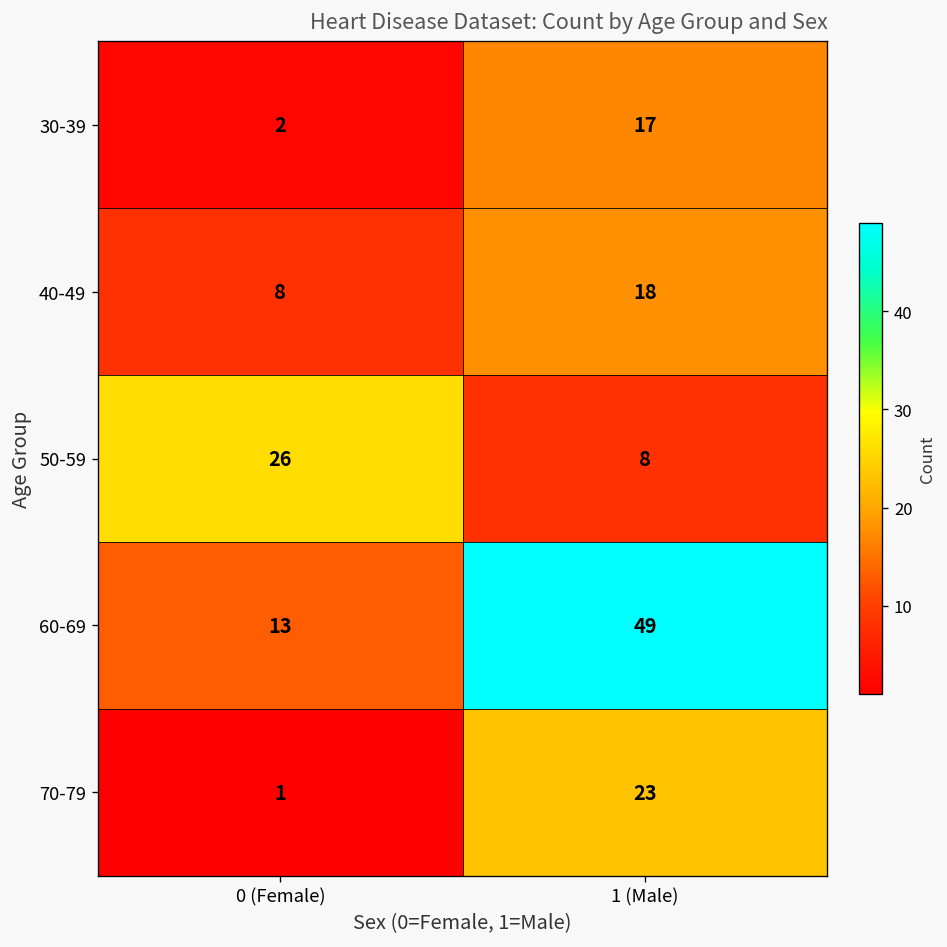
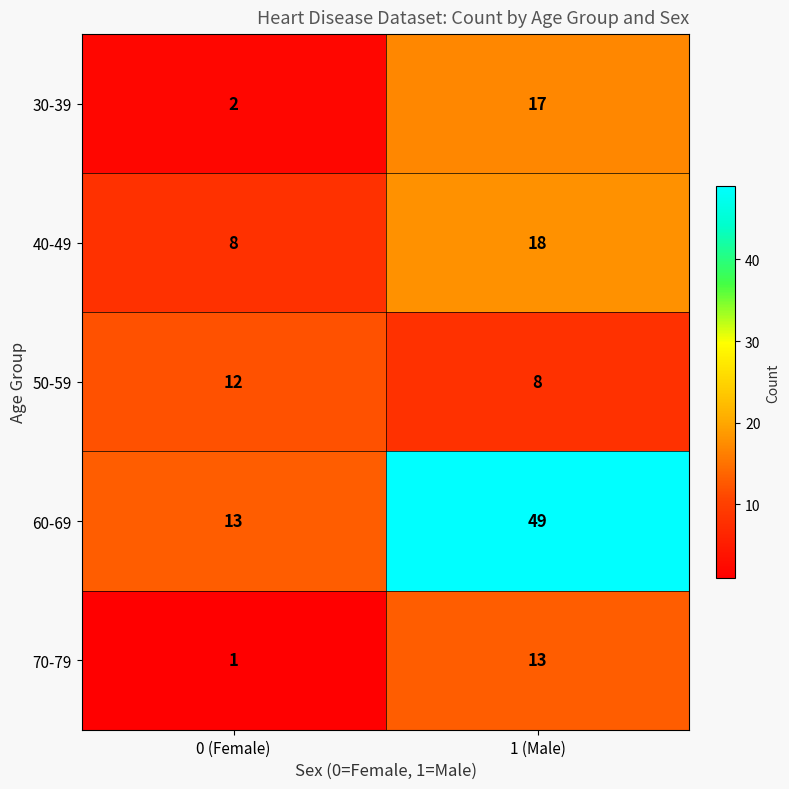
50-59, 0 (Female): 26 -> 12
70-79, 1 (Male): 23 -> 13
